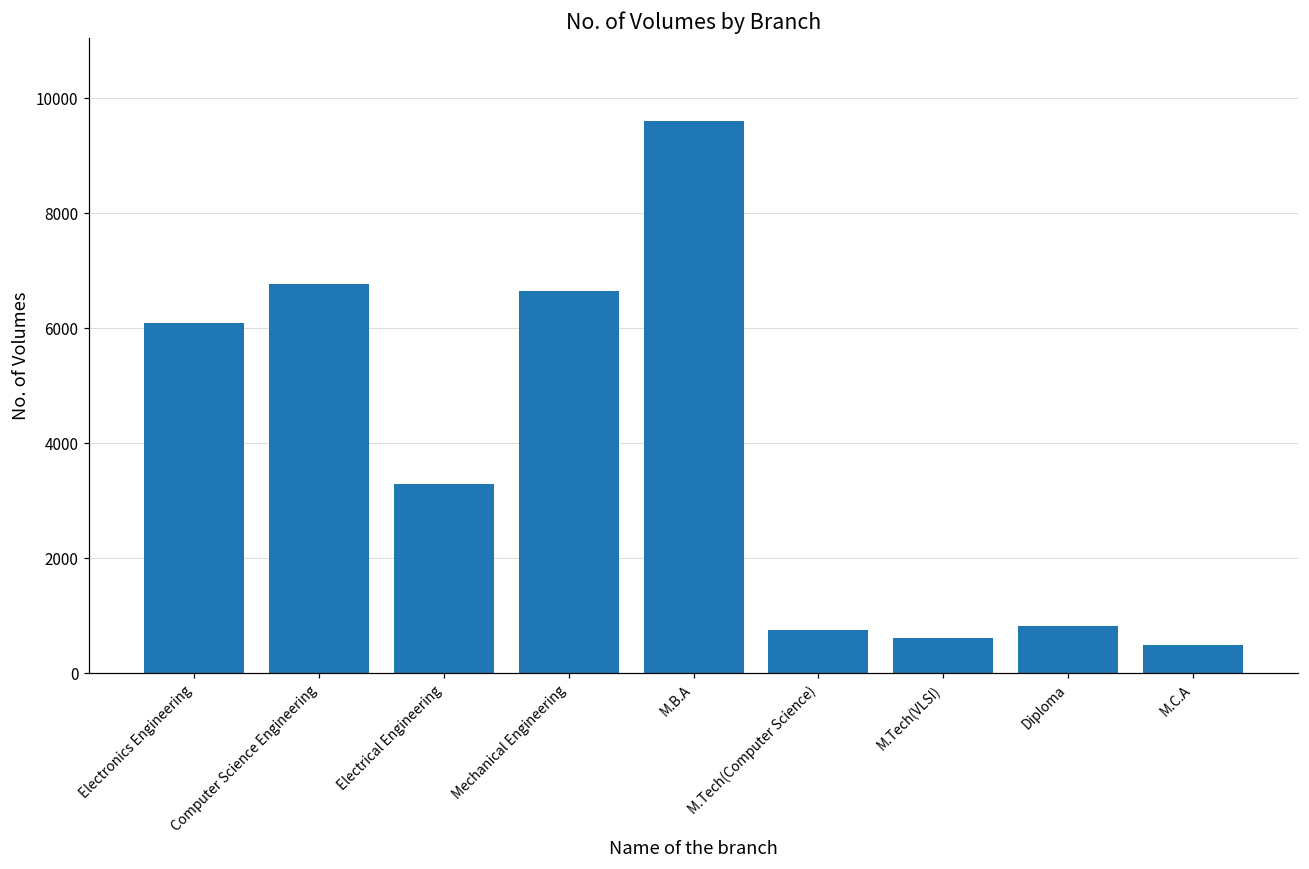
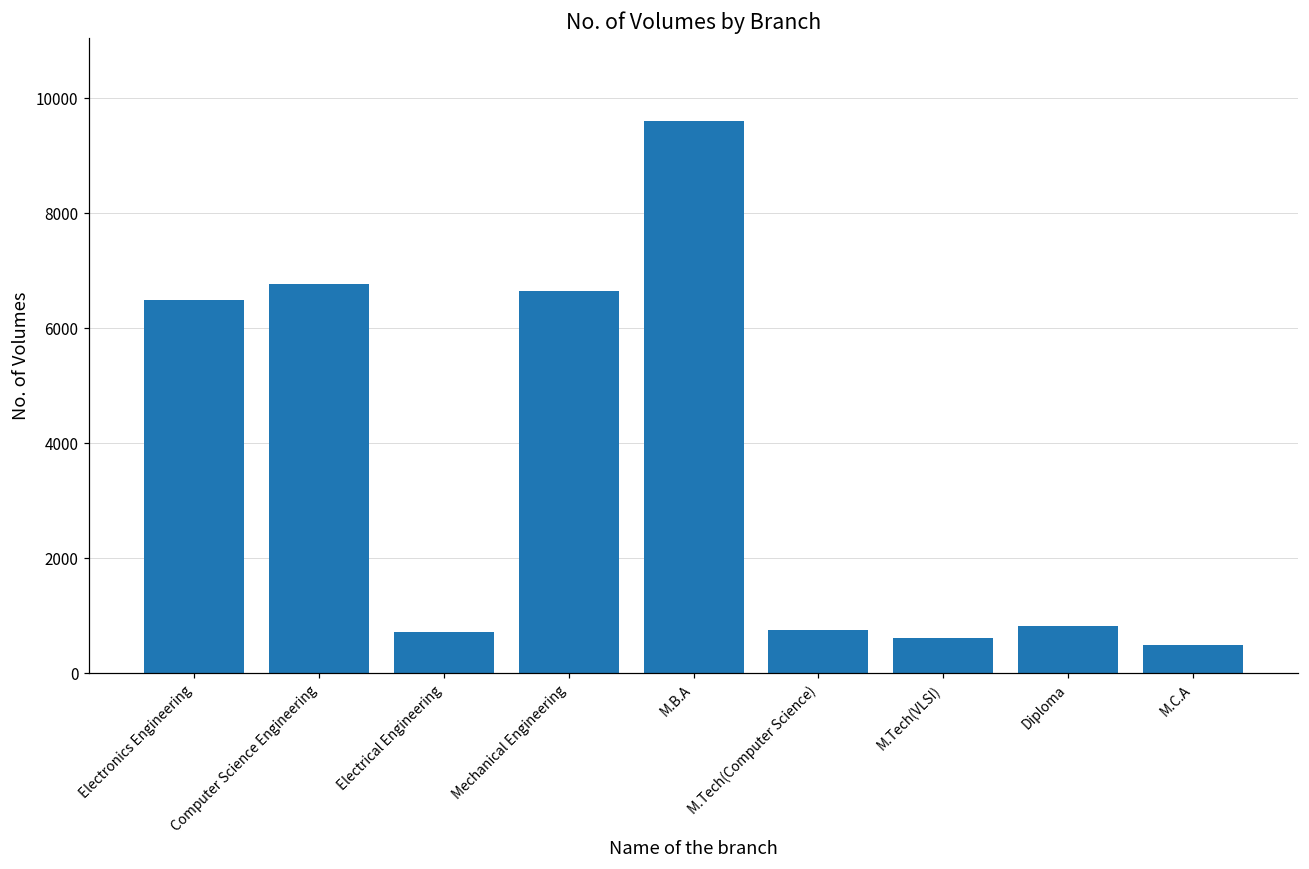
Electronics Engineering: 6100 -> 6500
Electrical Engineering: 3300 -> 700
